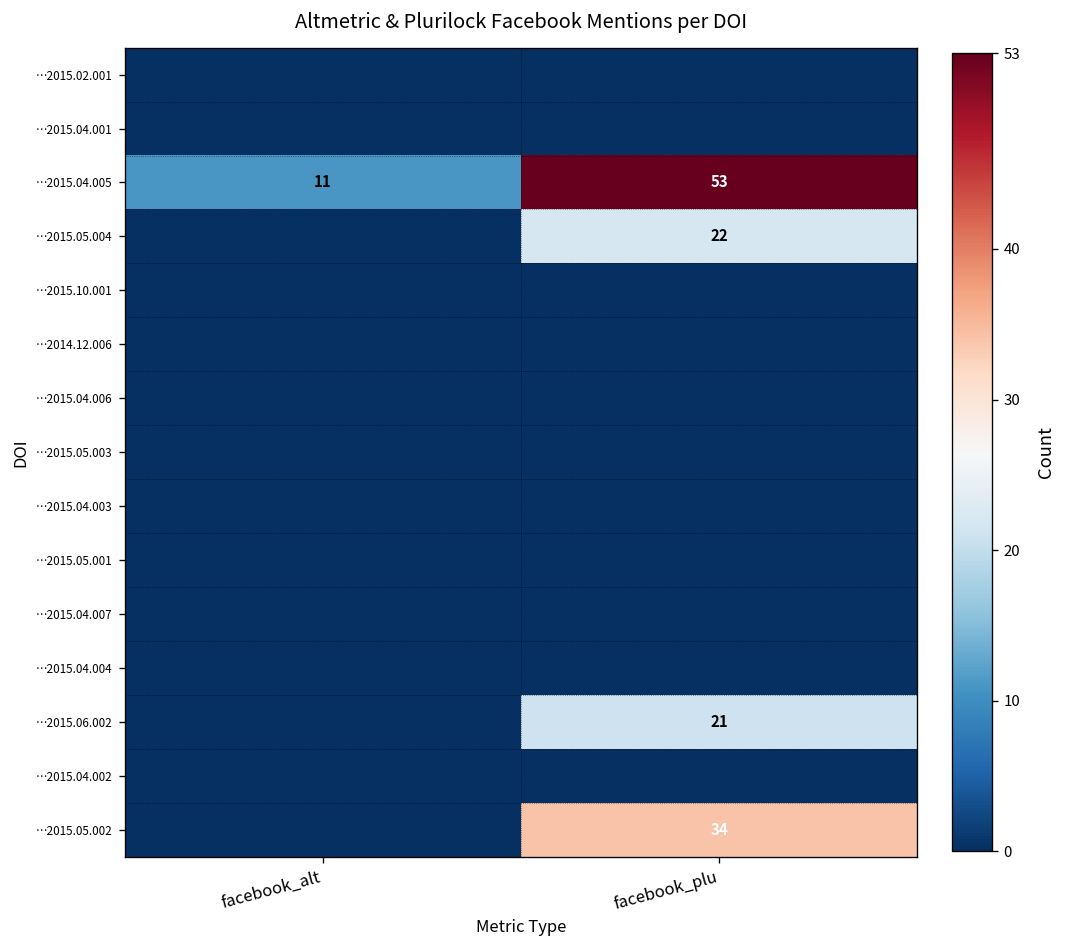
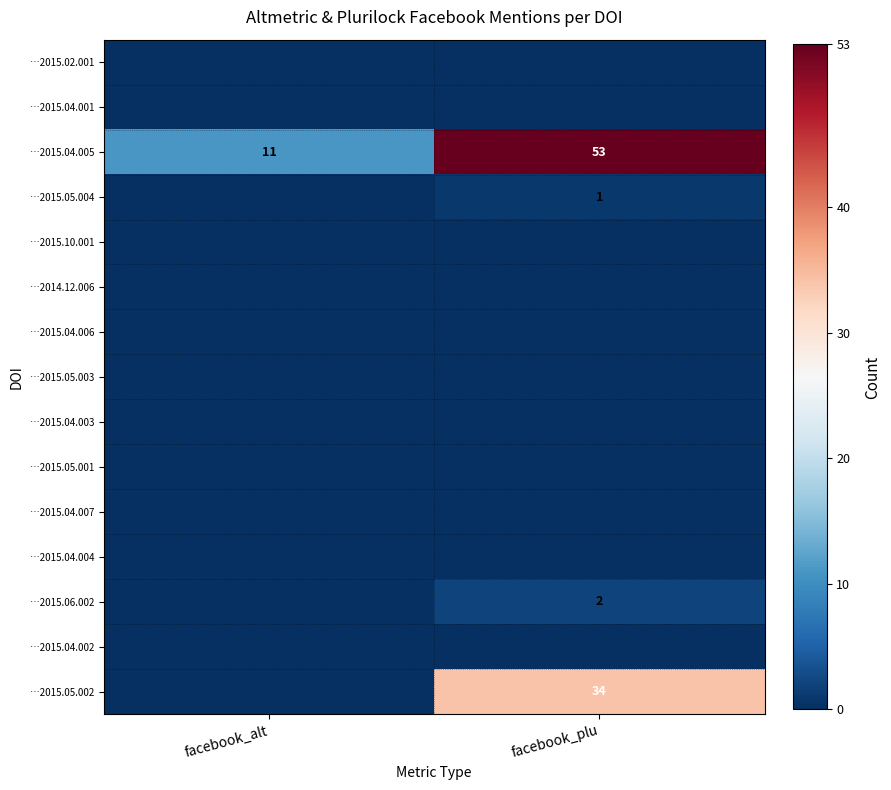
…2015.05.004, facebook_plu: 22 -> 1
…2015.06.002, facebook_plu: 21 -> 2
